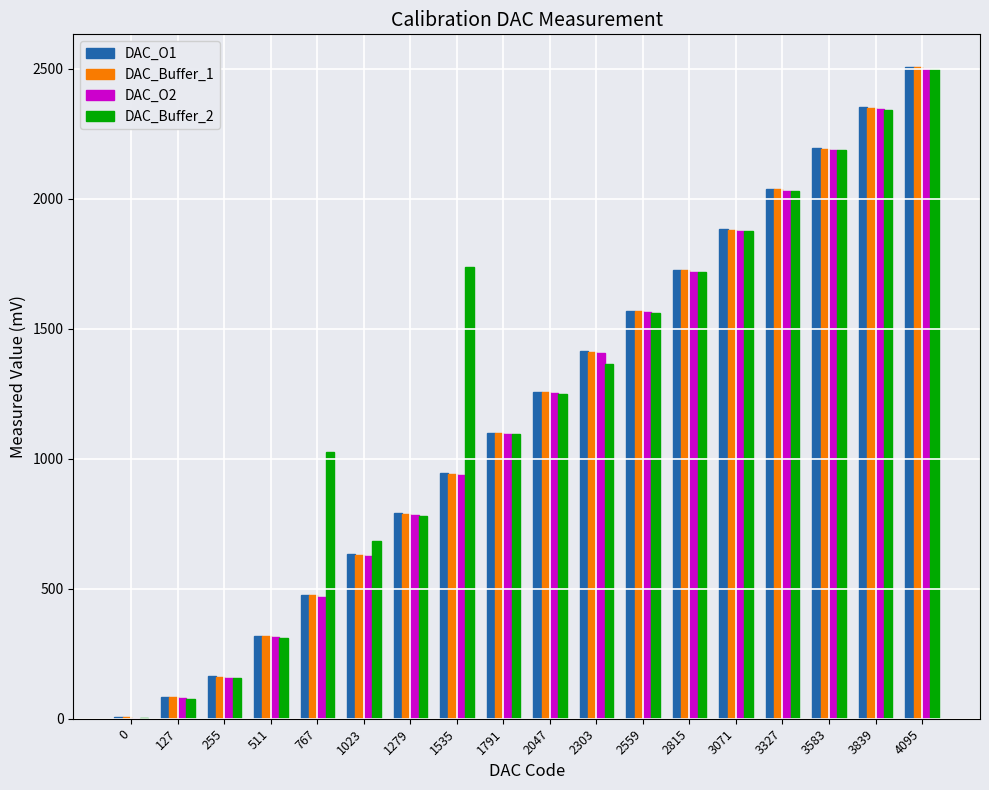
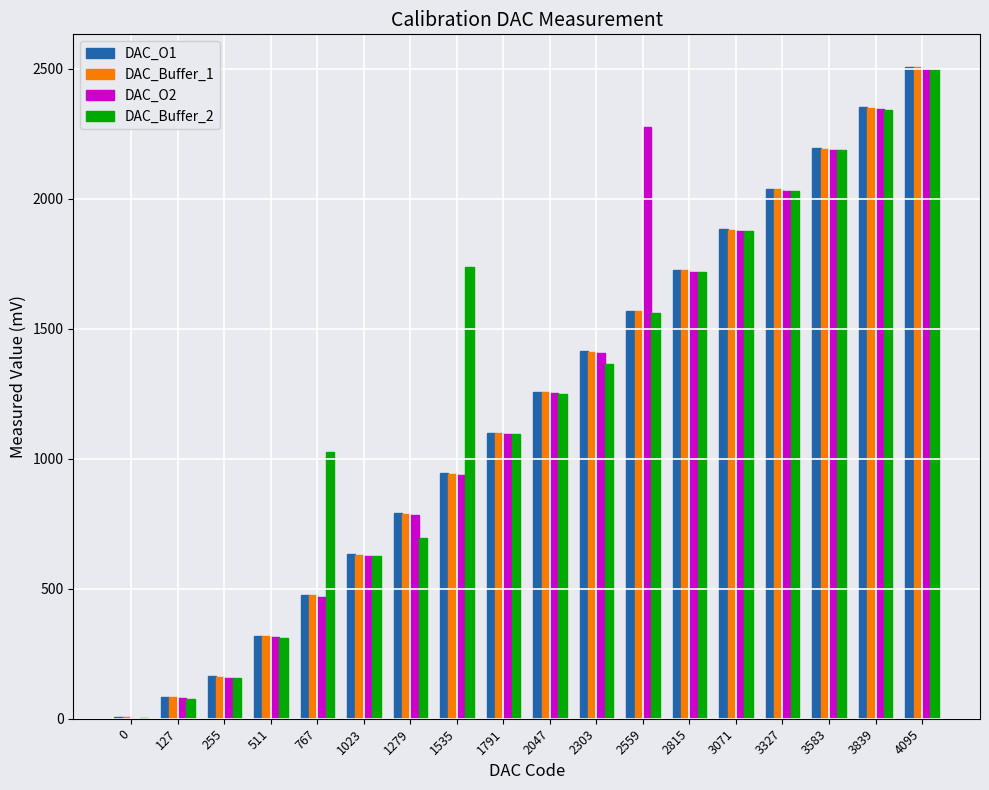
DAC_Buffer_2, 1023: 690 -> 620
DAC_Buffer_2, 1279: 780 -> 700
DAC_O2, 2559: 1560 -> 2280
